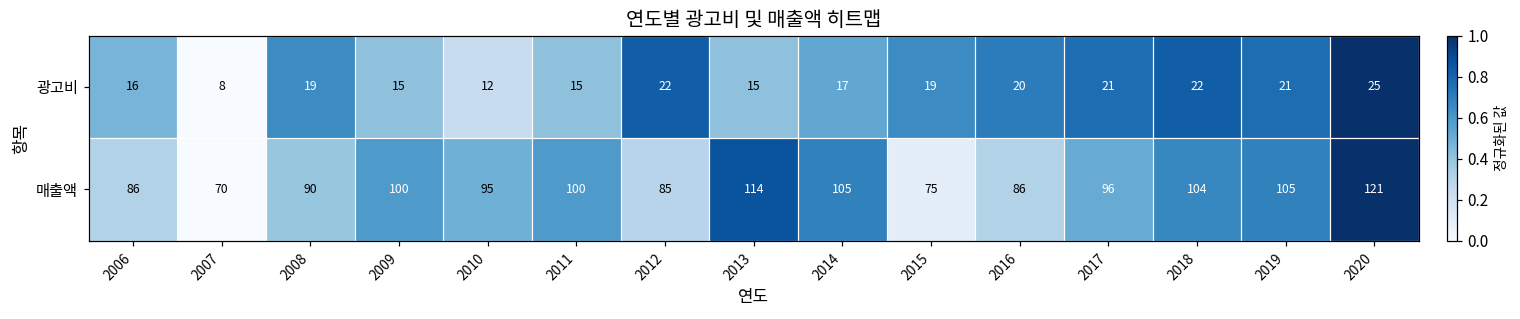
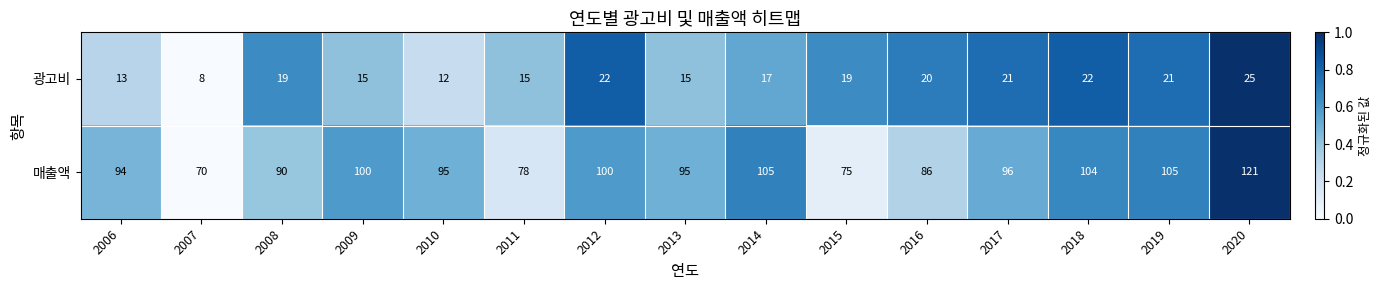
광고비, 2006: 16 -> 13
매출액, 2006: 86 -> 94
매출액, 2011: 100 -> 78
매출액, 2012: 85 -> 100
매출액, 2013: 114 -> 95
